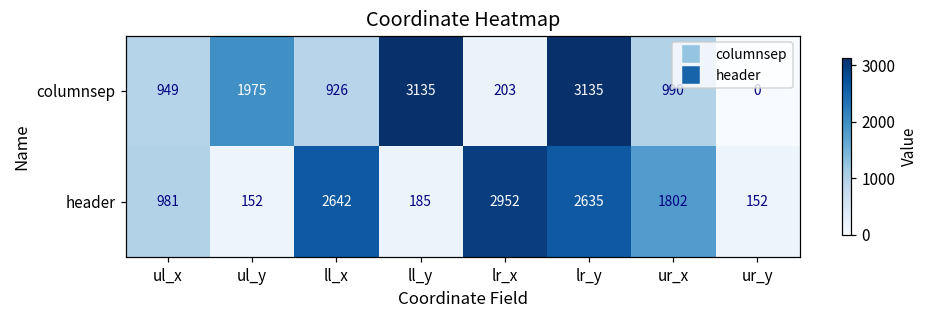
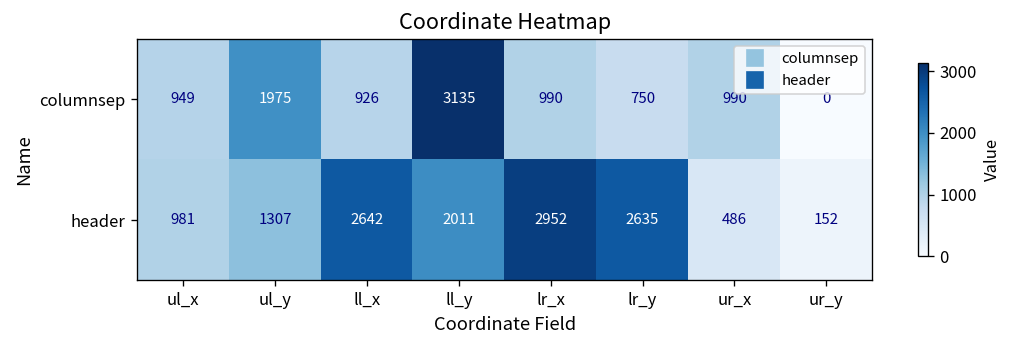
columnsep, lr_x: 203 -> 990
columnsep, lr_y: 3135 -> 750
header, ul_y: 152 -> 1307
header, ll_y: 185 -> 2011
header, ur_x: 1802 -> 486
